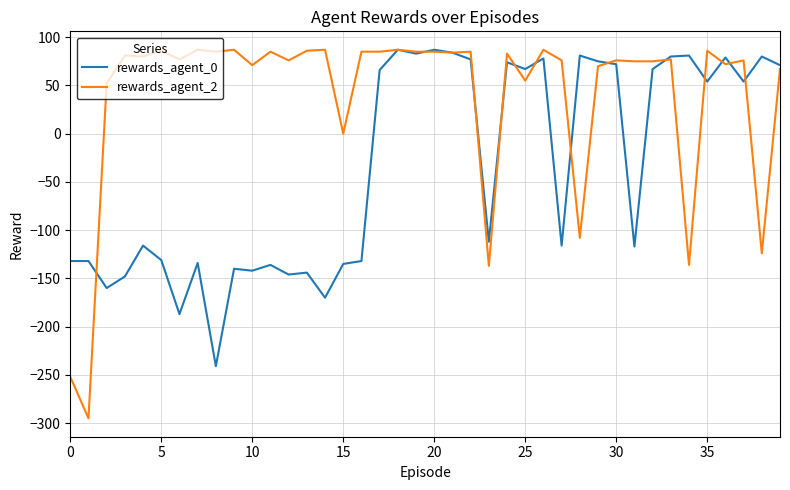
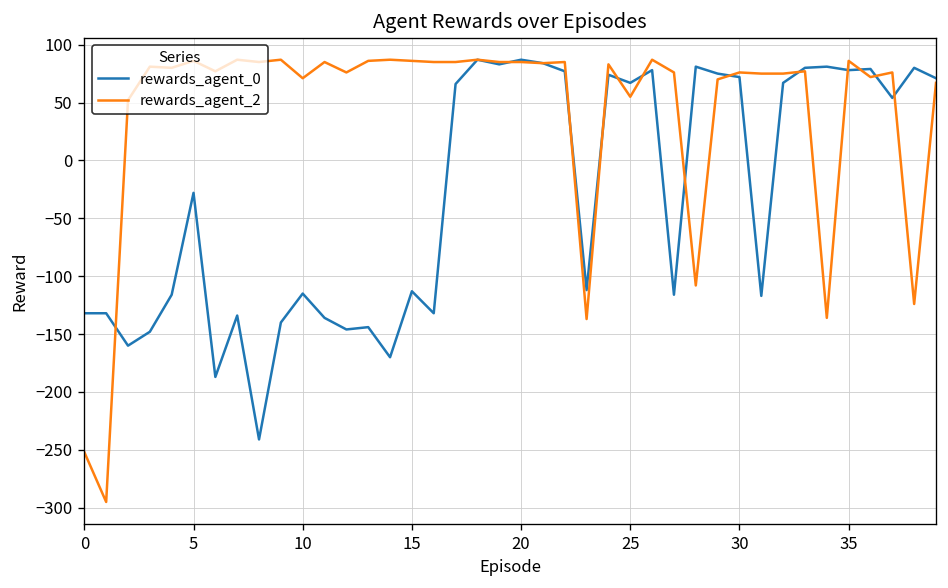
rewards_agent_0, 5: -130 -> -30
rewards_agent_0, 10: -140 -> -120
rewards_agent_0, 15: -140 -> -110
rewards_agent_2, 15: 0 -> 90
rewards_agent_0, 35: 50 -> 80
